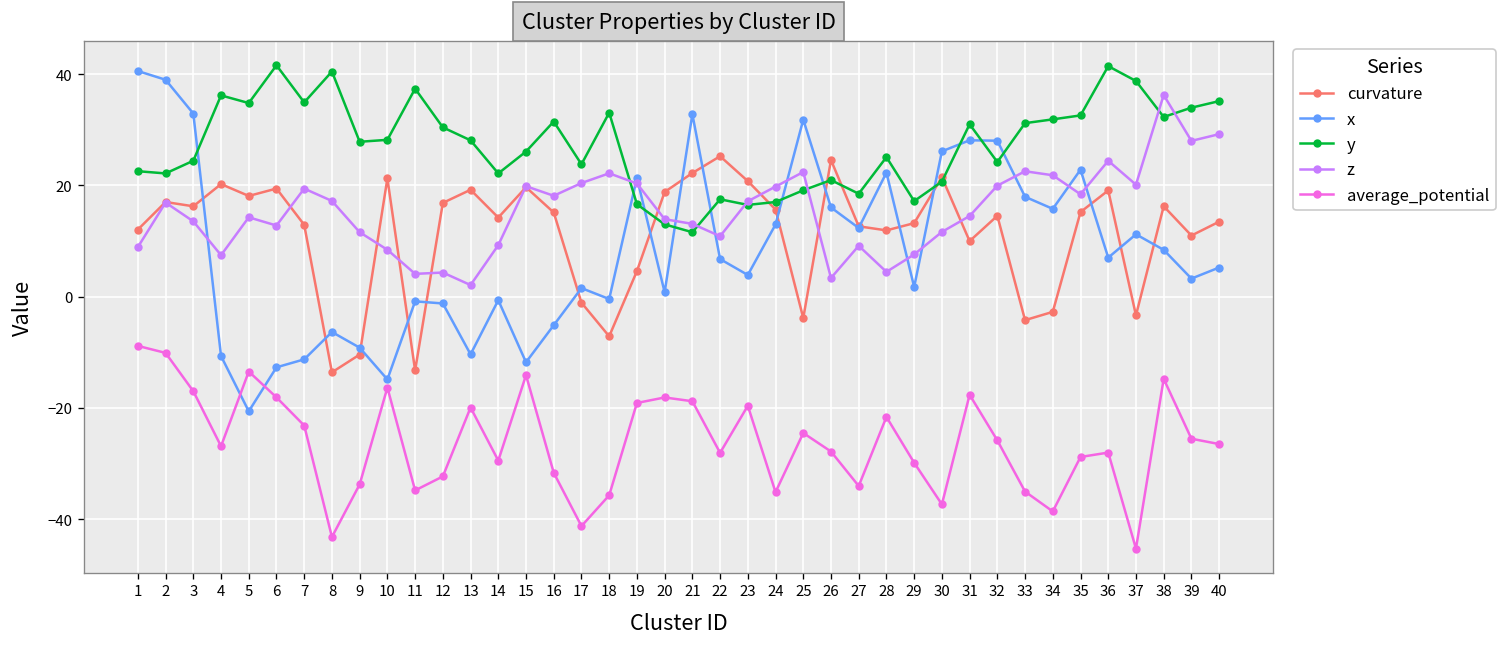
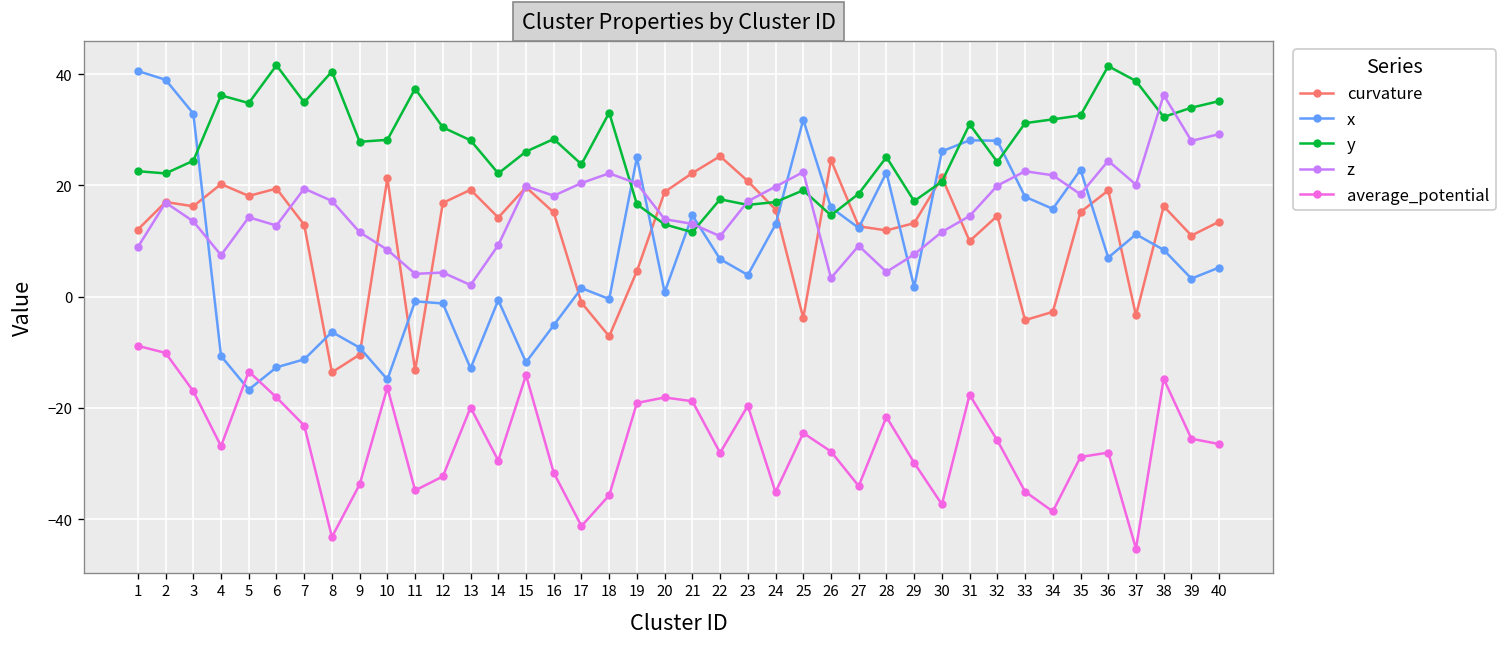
x, 5: -21 -> -17
x, 13: -10 -> -13
y, 16: 32 -> 28
x, 19: 21 -> 25
x, 21: 33 -> 15
y, 26: 21 -> 15
